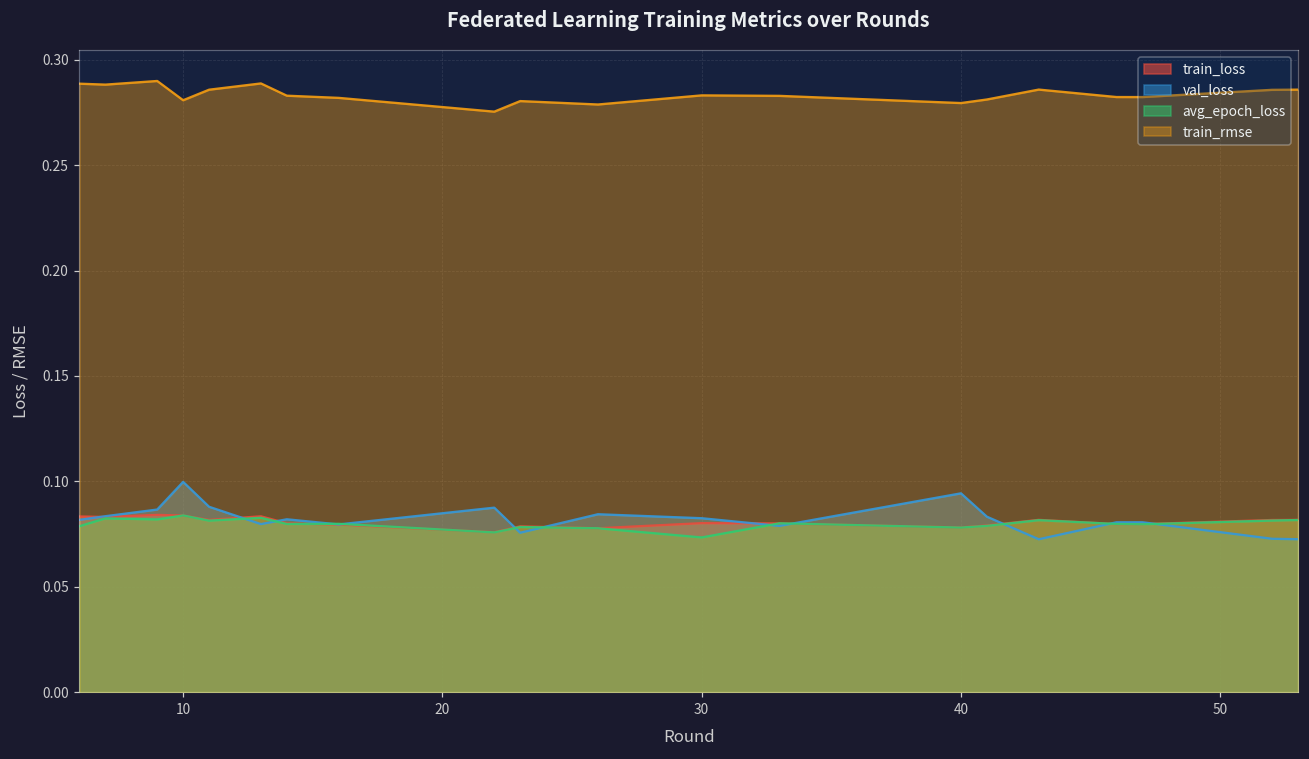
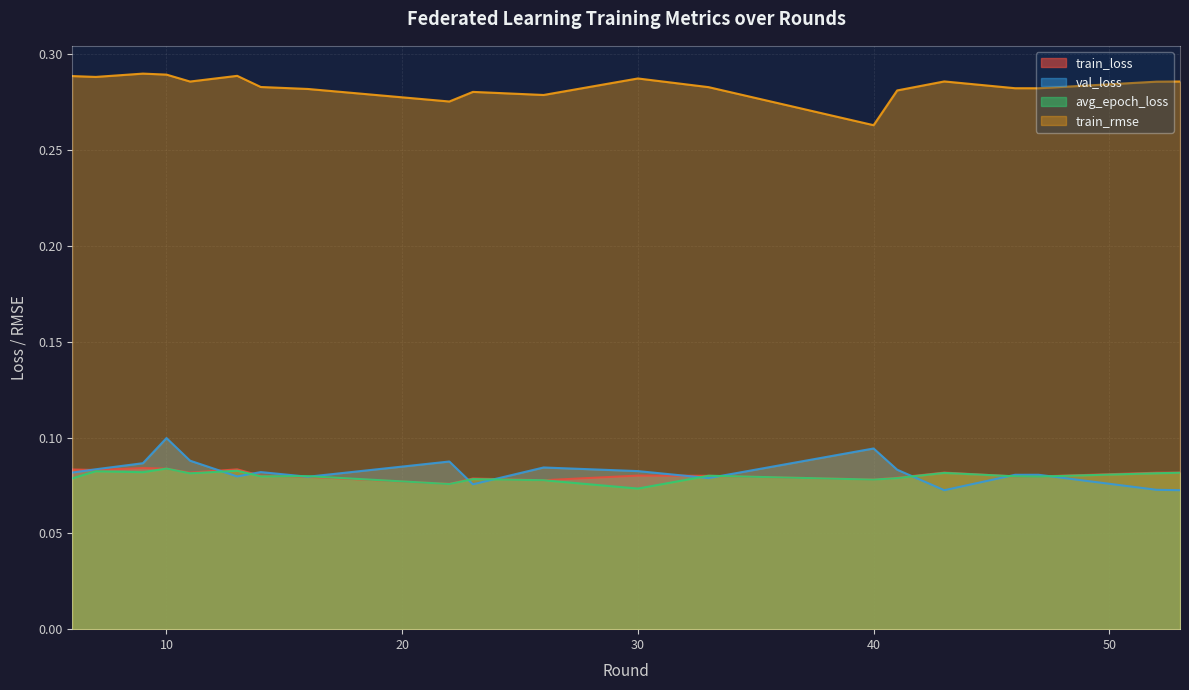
train_rmse, 10: 0.281 -> 0.289
train_rmse, 30: 0.283 -> 0.287
train_rmse, 40: 0.279 -> 0.263
